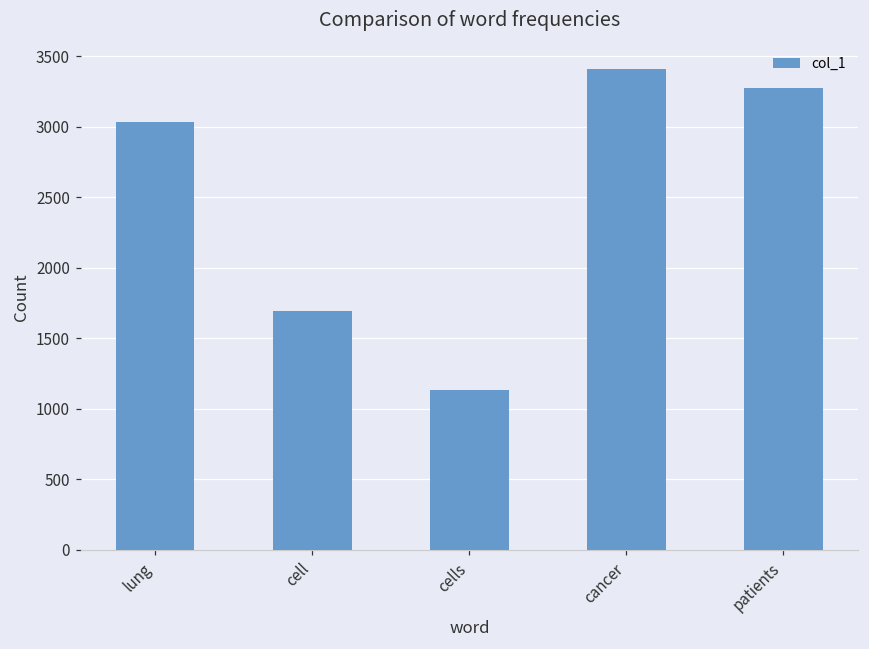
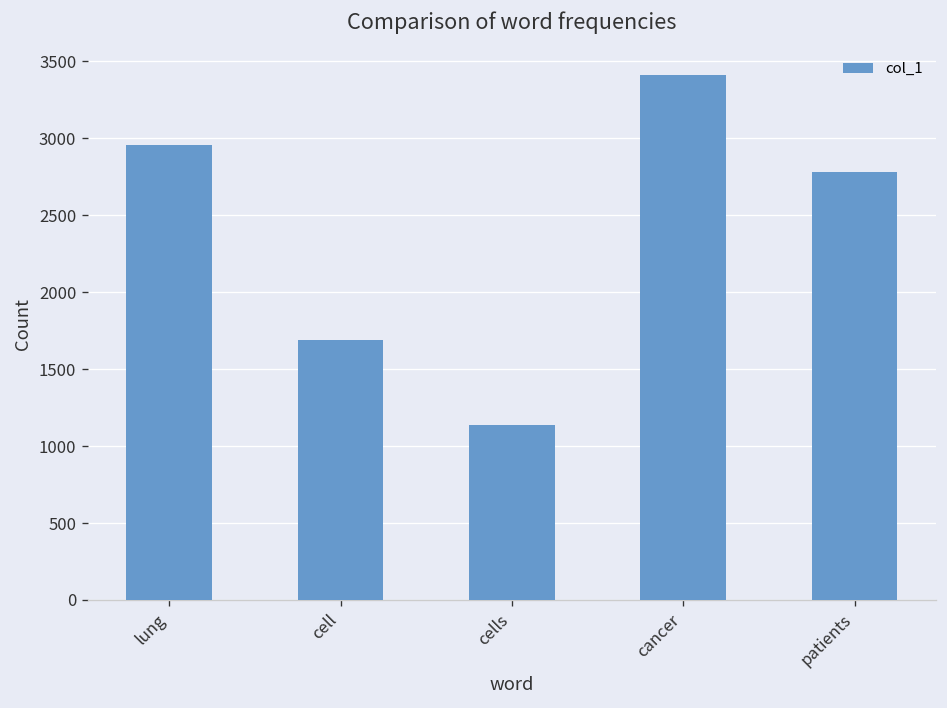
lung: 3030 -> 2960
patients: 3280 -> 2780
